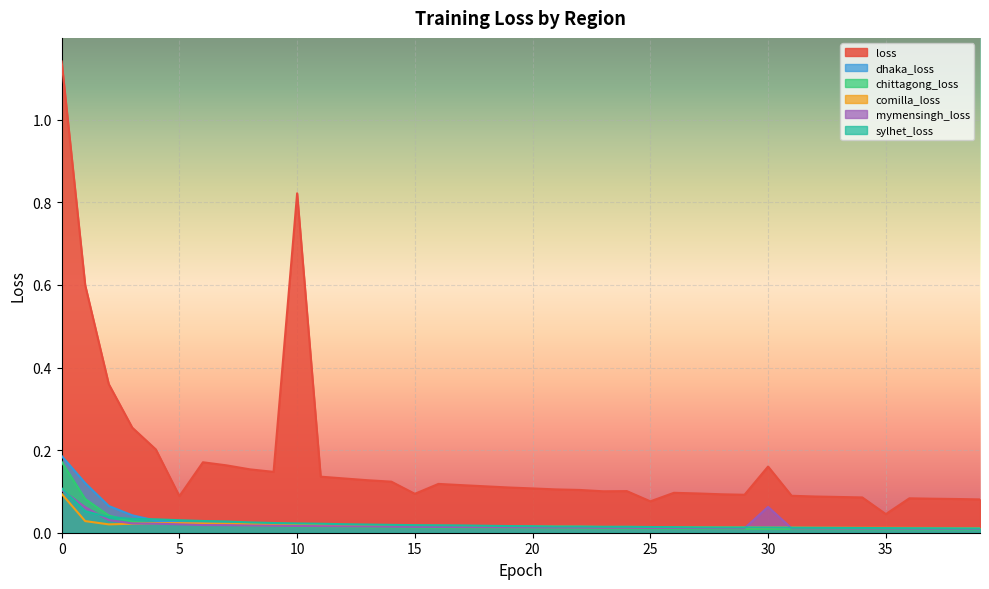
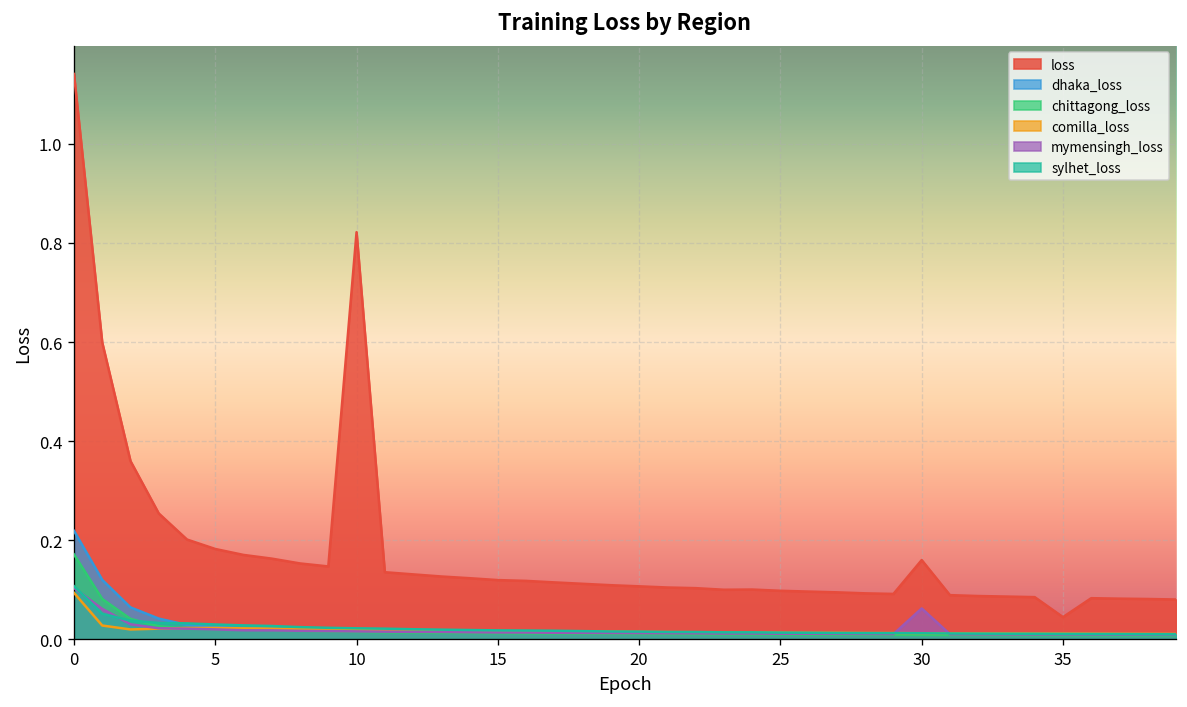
dhaka_loss, 0: 0.19 -> 0.22
loss, 5: 0.09 -> 0.18
loss, 15: 0.09 -> 0.12
loss, 25: 0.08 -> 0.10
